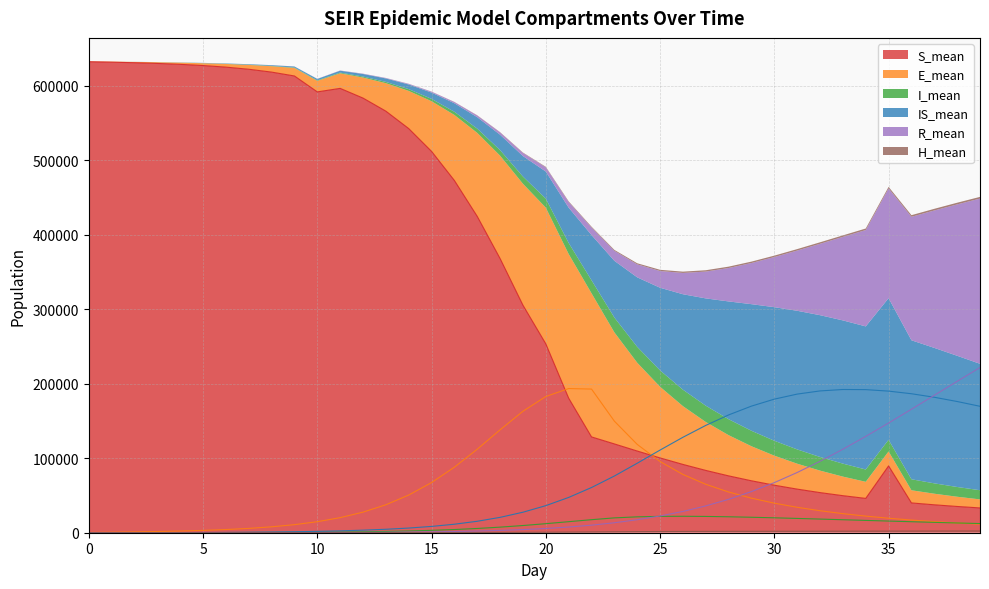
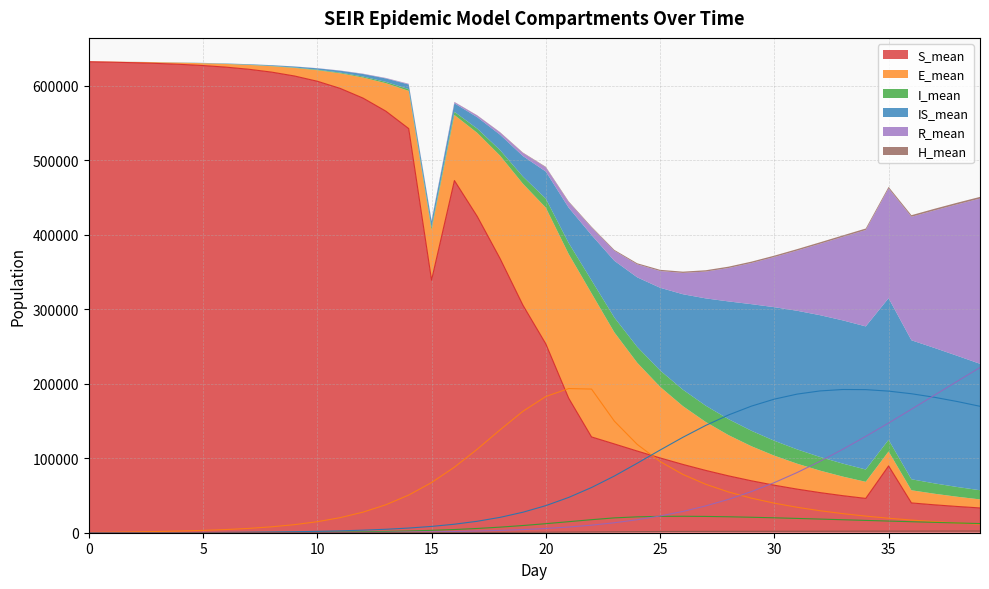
S_mean, 10: 590000 -> 610000
S_mean, 15: 510000 -> 340000
